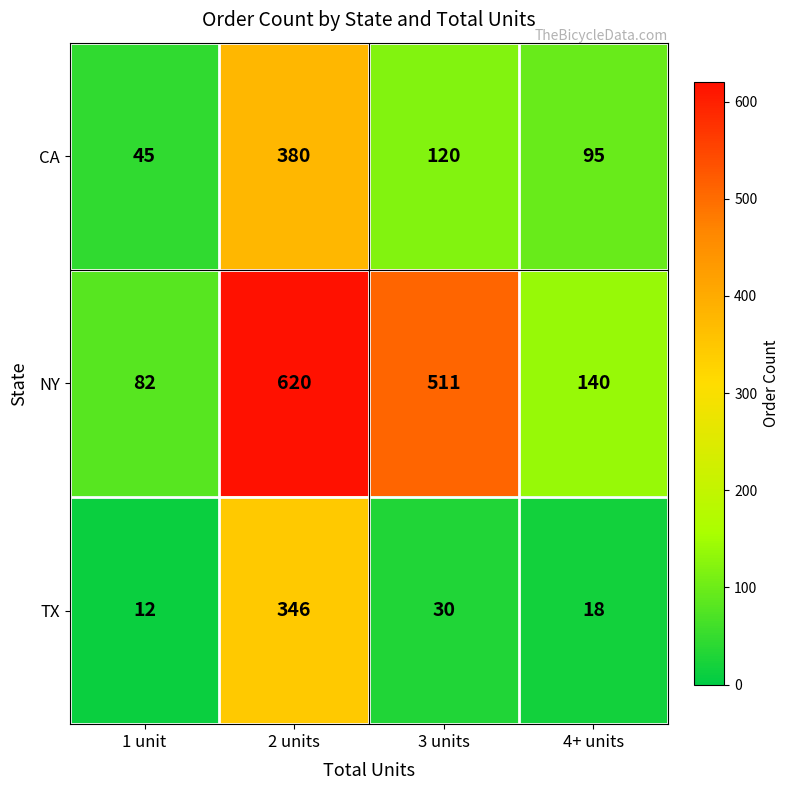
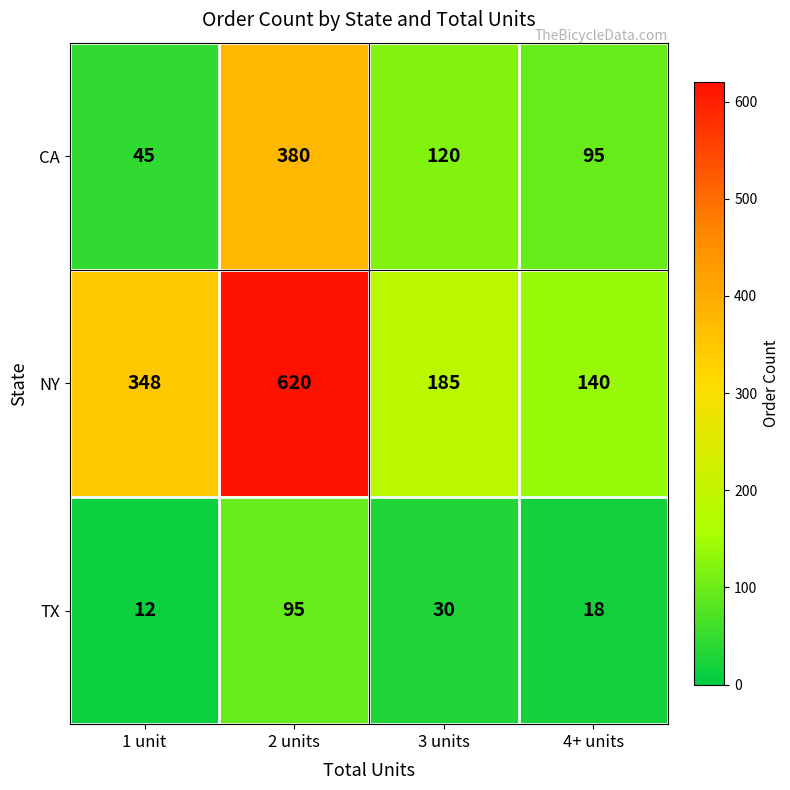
NY, 1 unit: 82 -> 348
NY, 3 units: 511 -> 185
TX, 2 units: 346 -> 95
